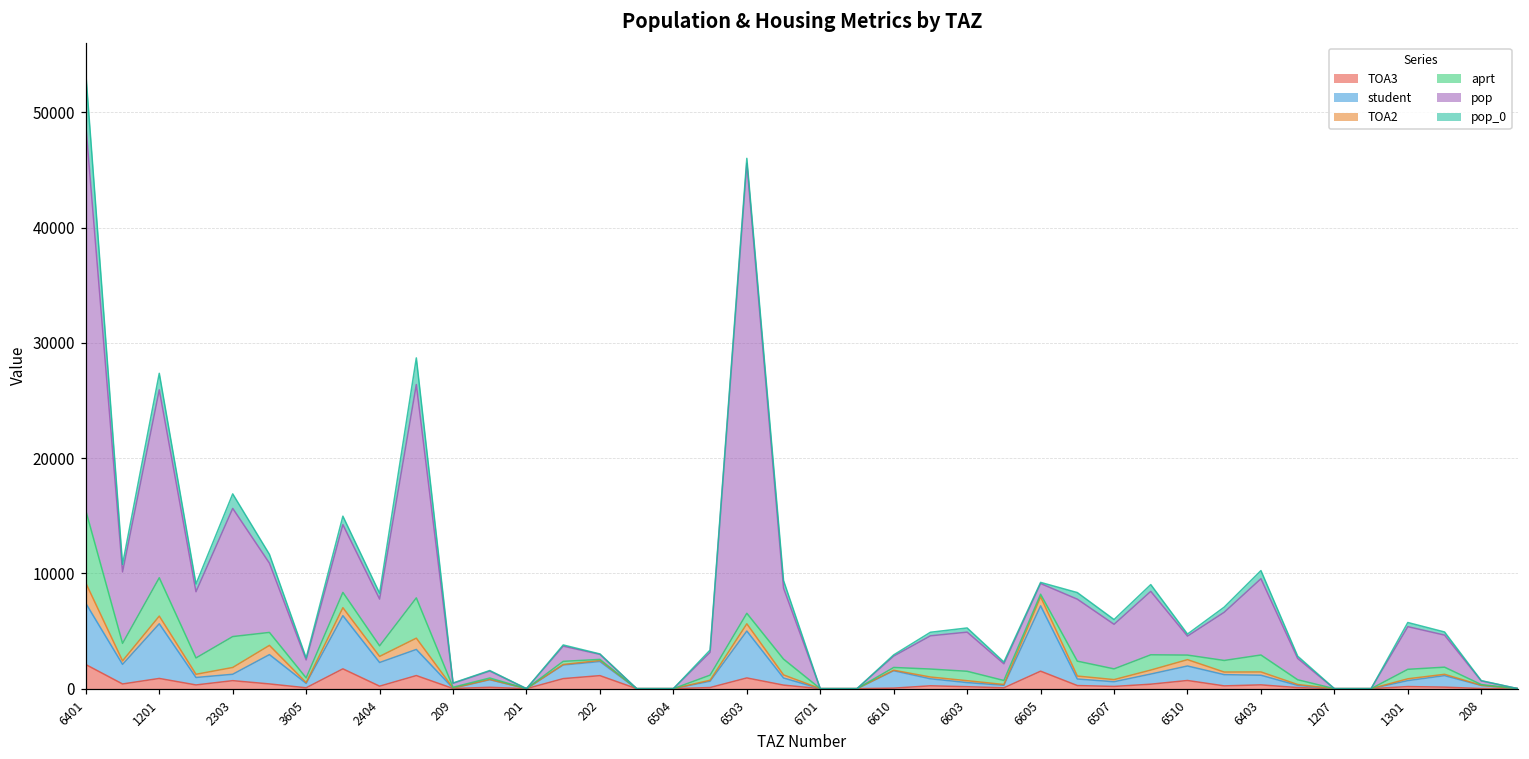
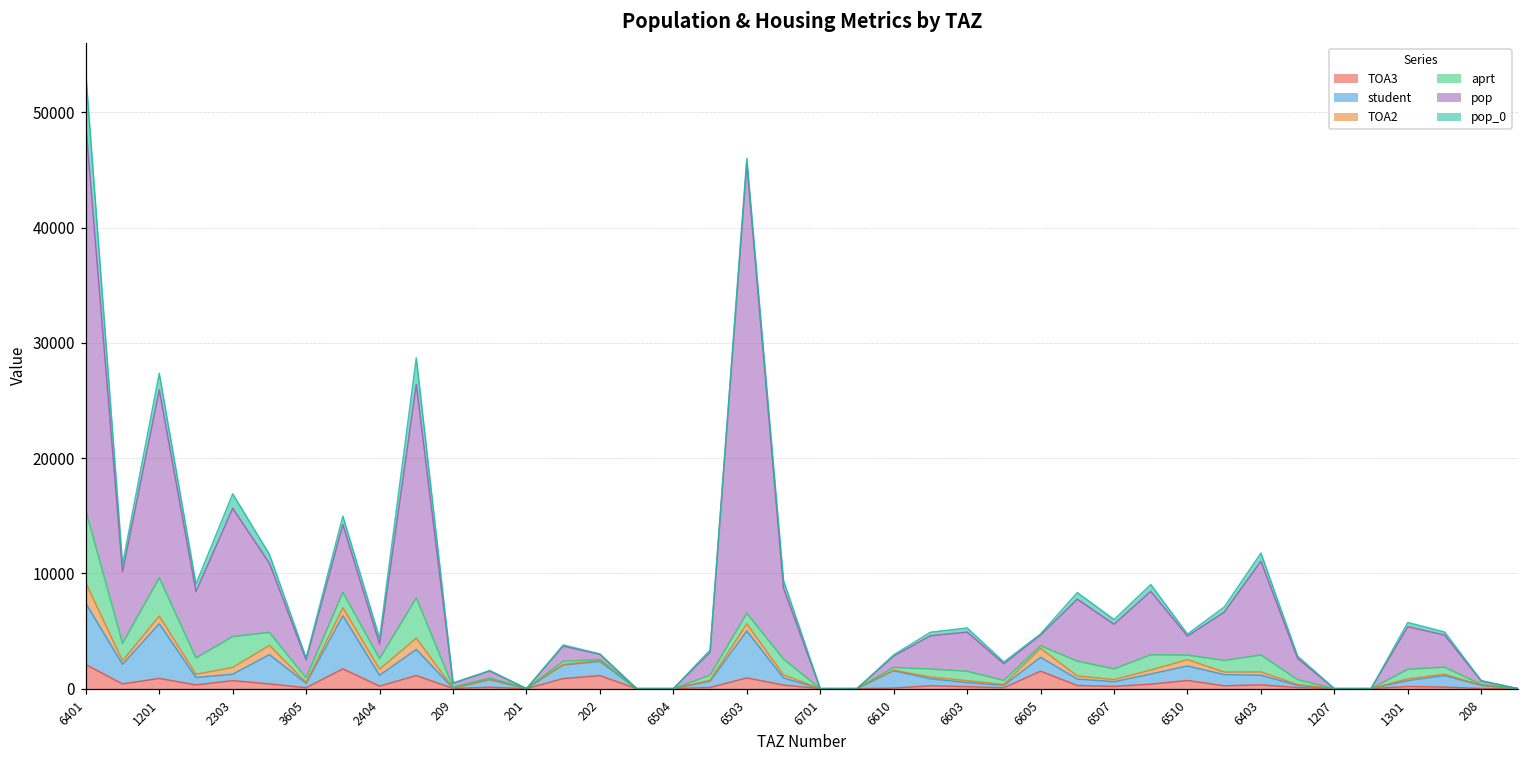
student, 2404: 2100 -> 900
pop, 2404: 4100 -> 1300
student, 6605: 5700 -> 1200
pop, 6403: 6600 -> 8100
